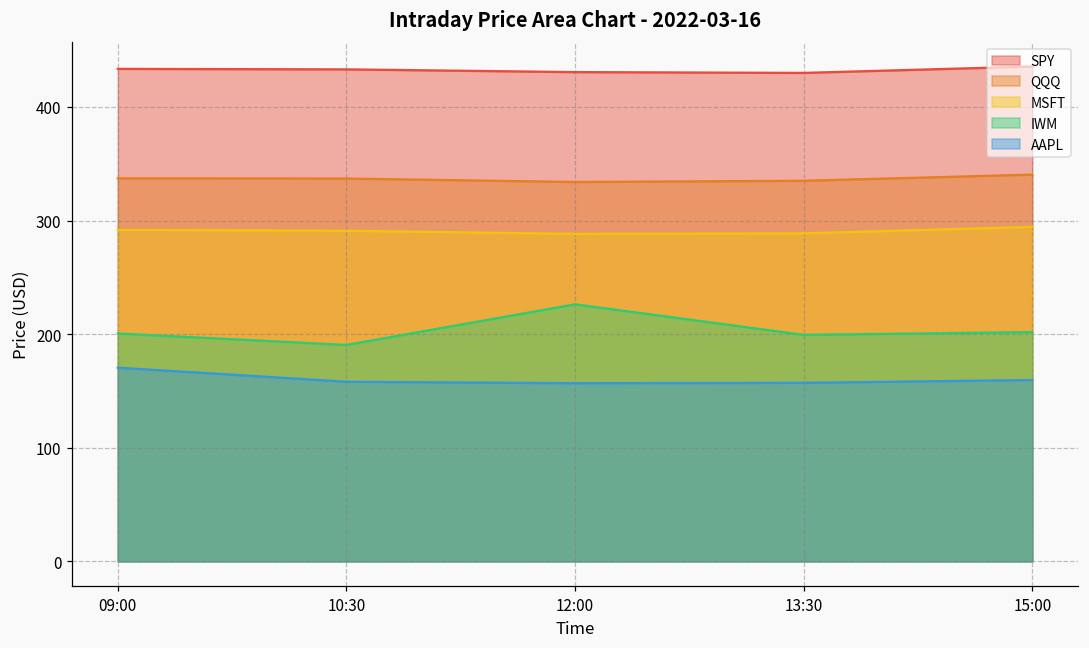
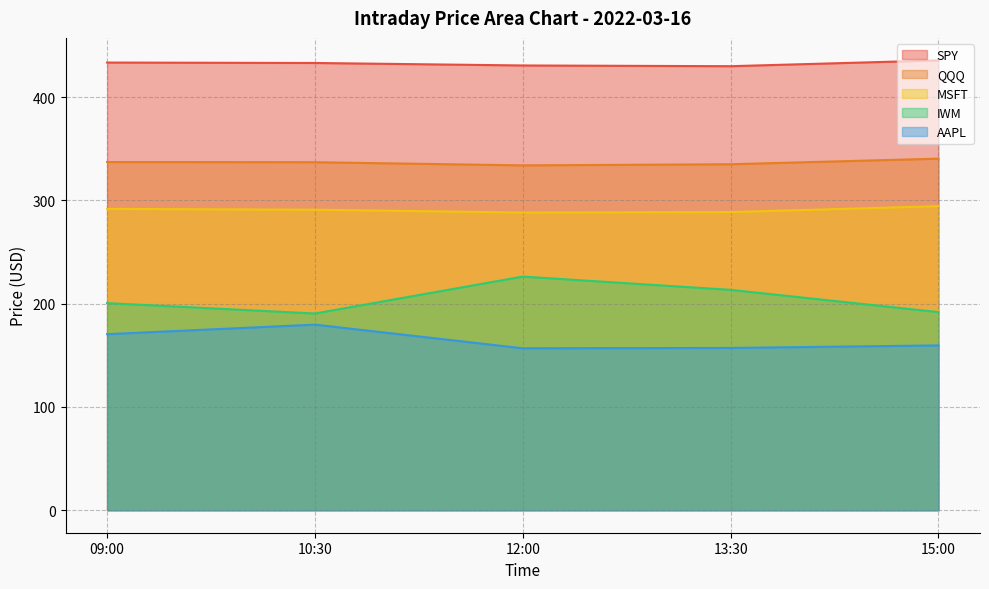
AAPL, 10:30: 158 -> 180
IWM, 13:30: 199 -> 213
IWM, 15:00: 202 -> 192
